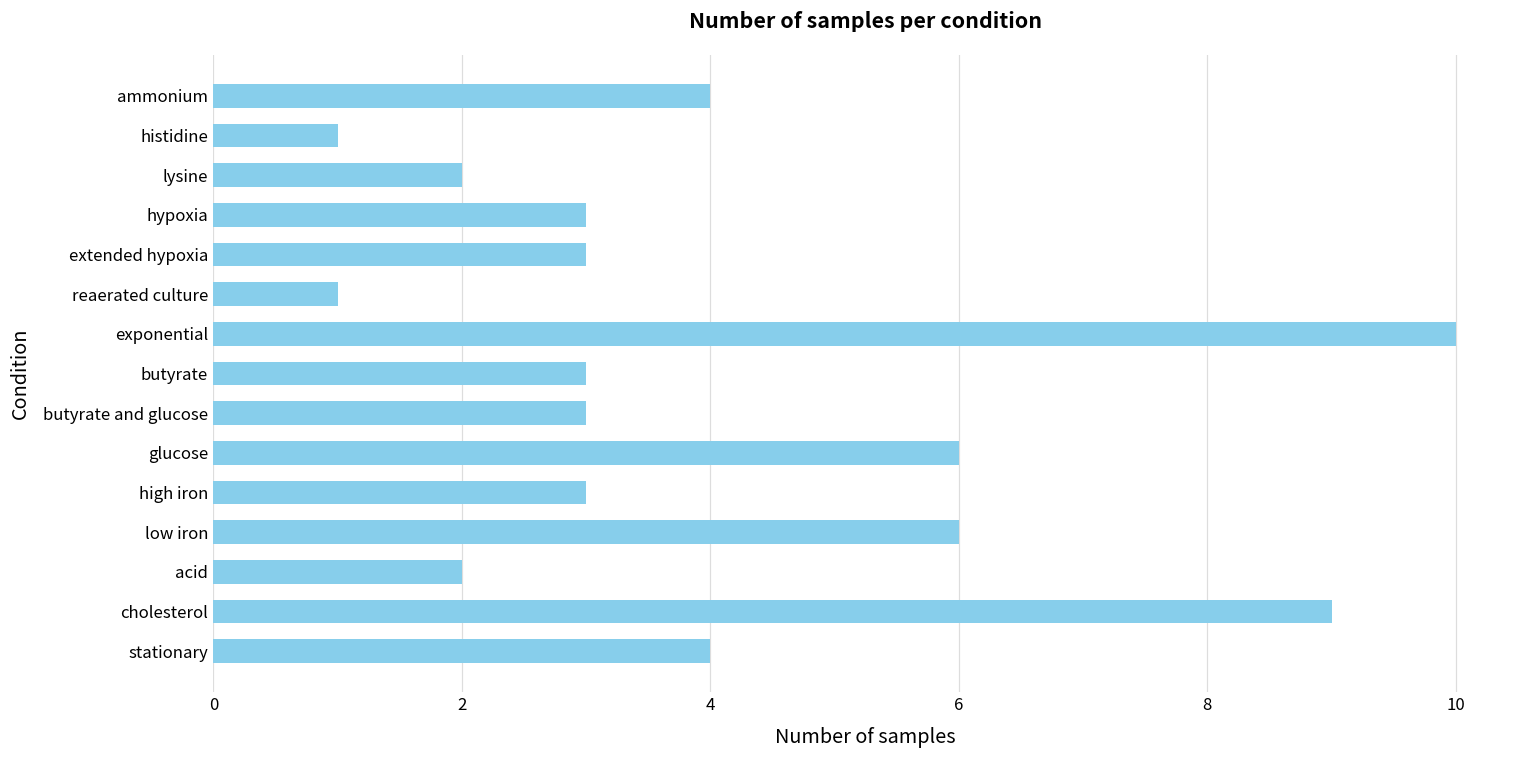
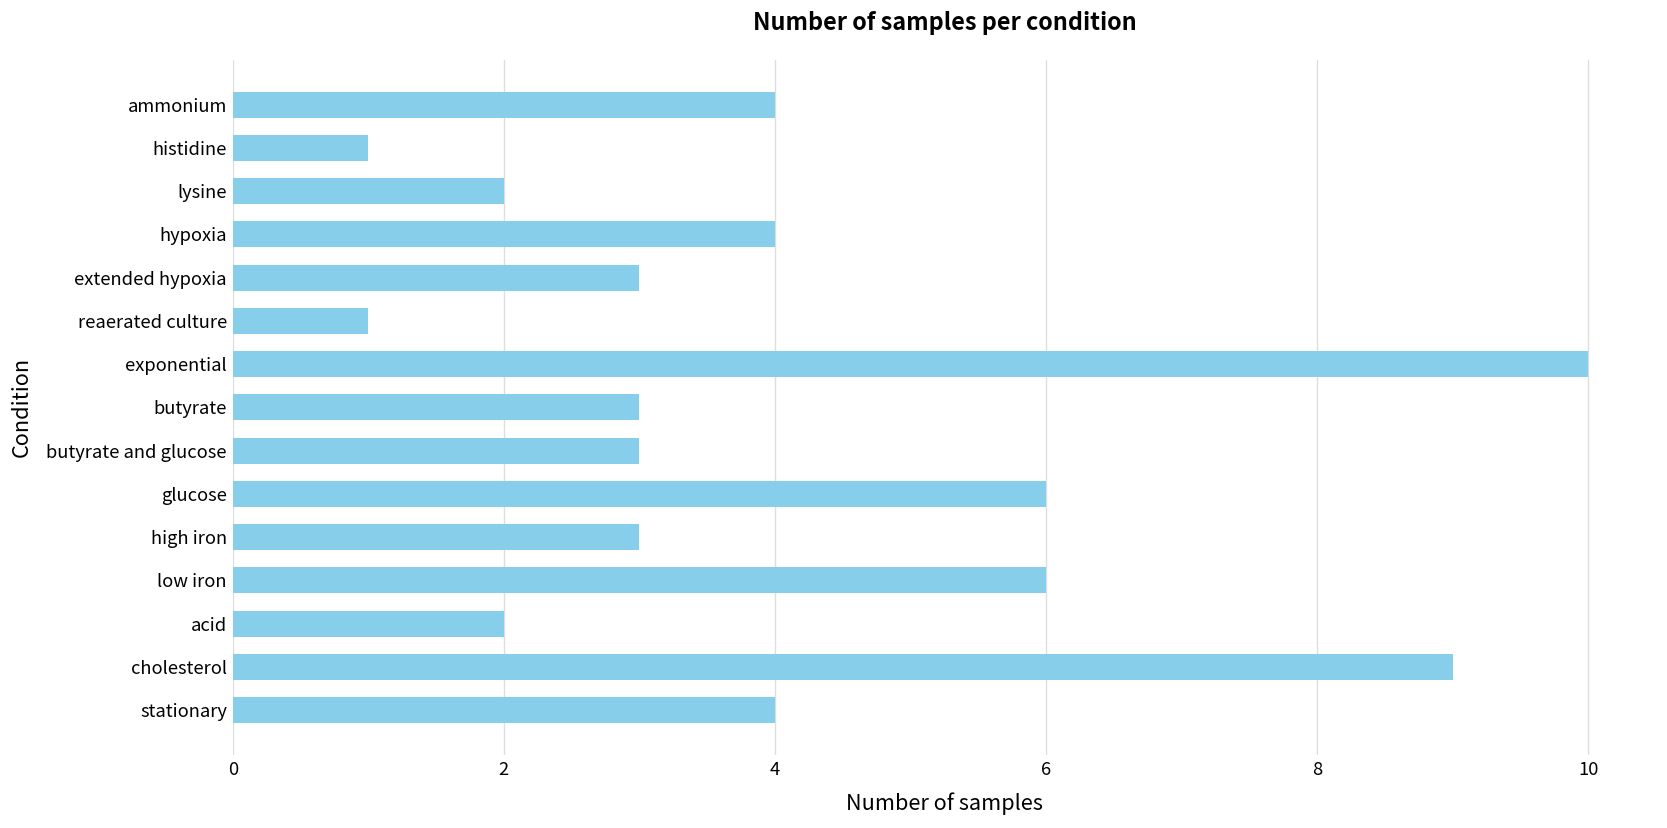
hypoxia: 3 -> 4
